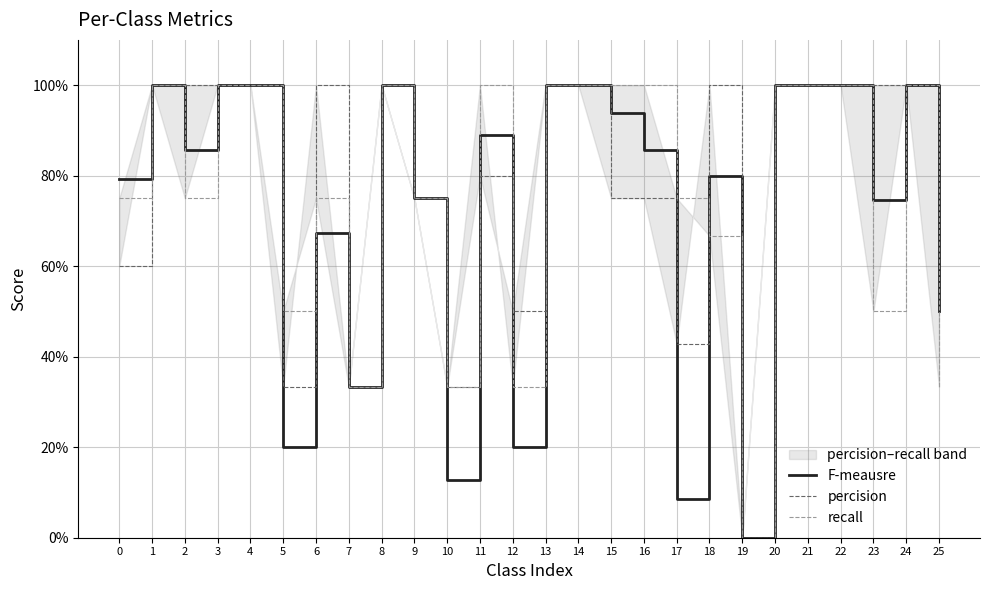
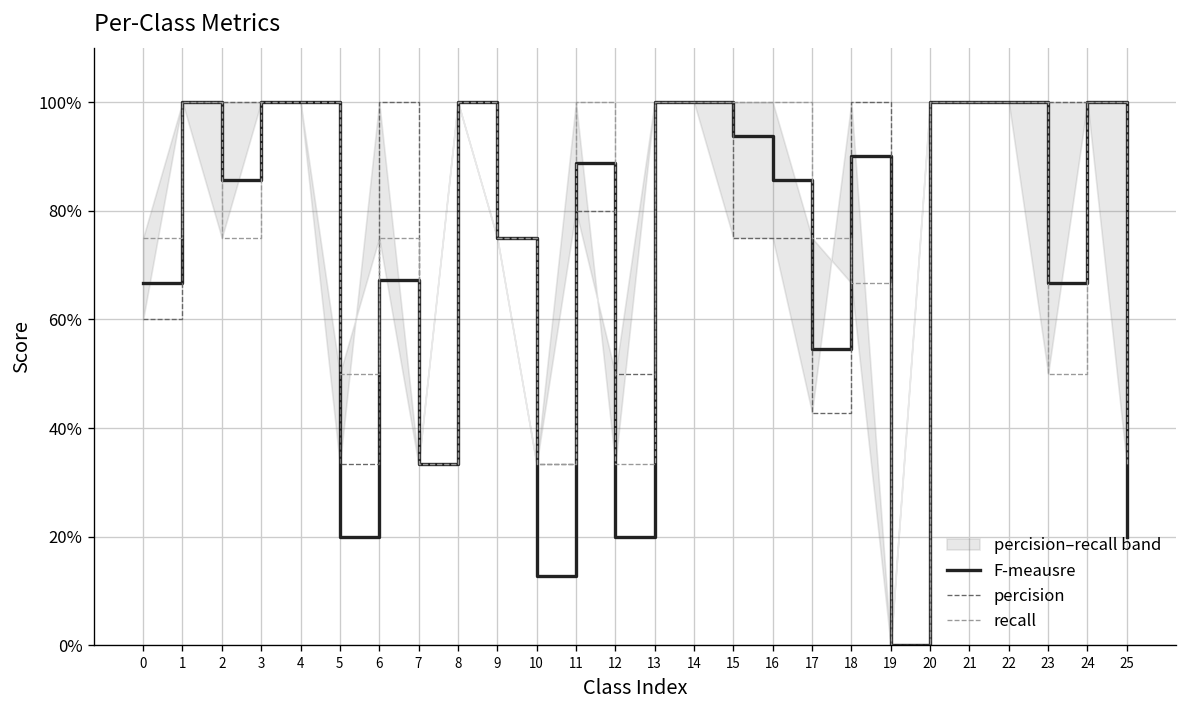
F-meausre, 0: 79% -> 67%
F-meausre, 17: 9% -> 55%
F-meausre, 18: 80% -> 90%
F-meausre, 23: 75% -> 67%
F-meausre, 25: 50% -> 20%
